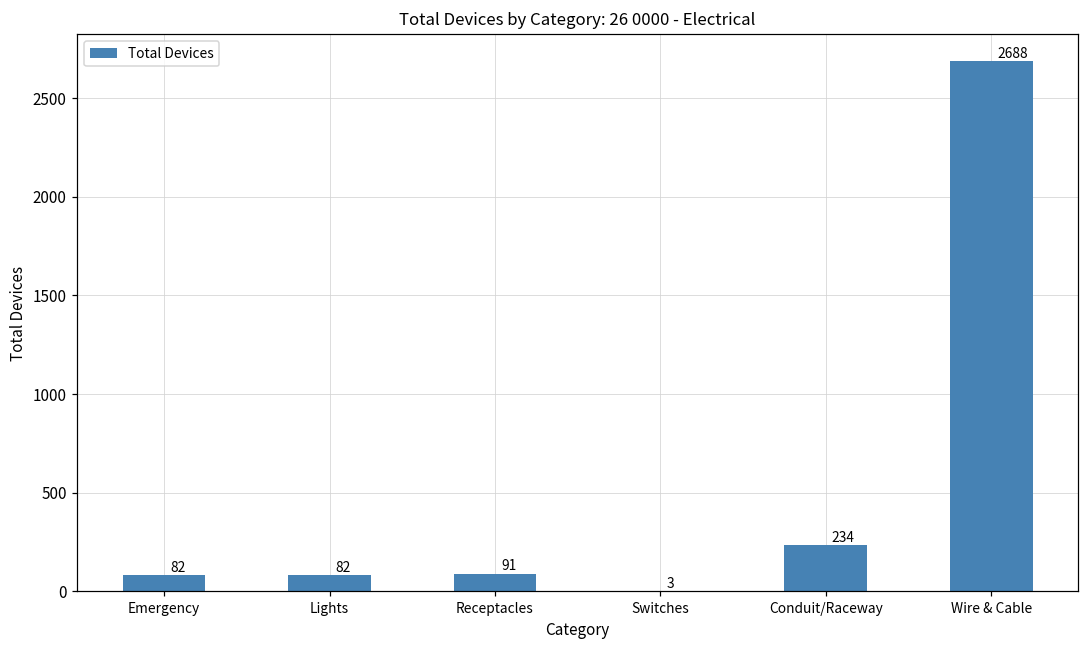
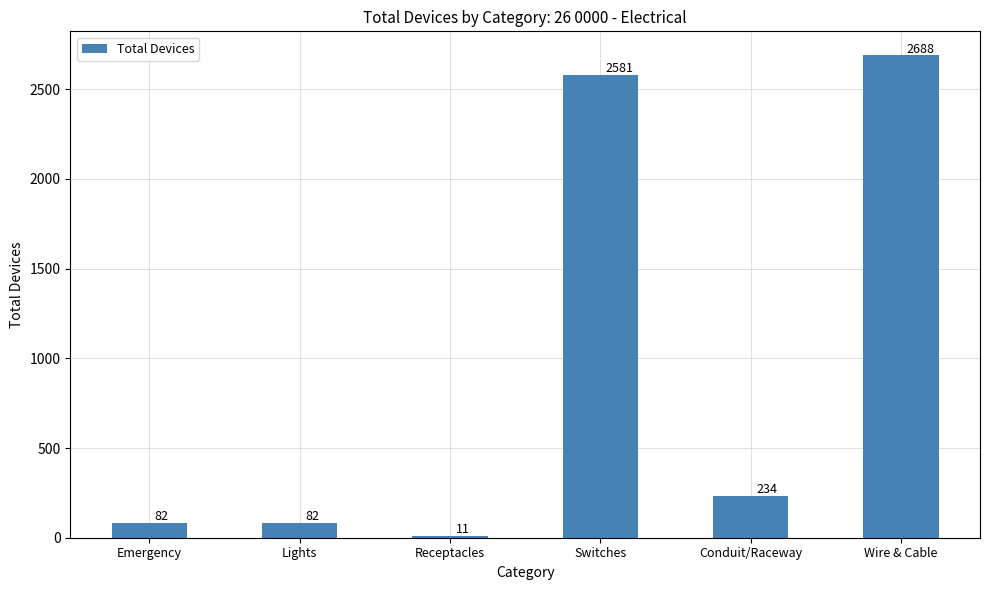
Receptacles: 91 -> 11
Switches: 3 -> 2581
